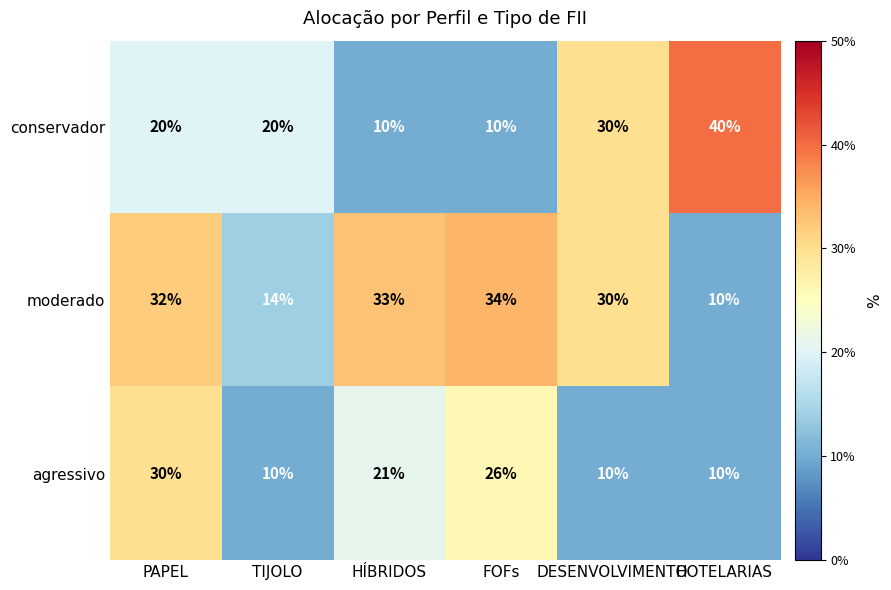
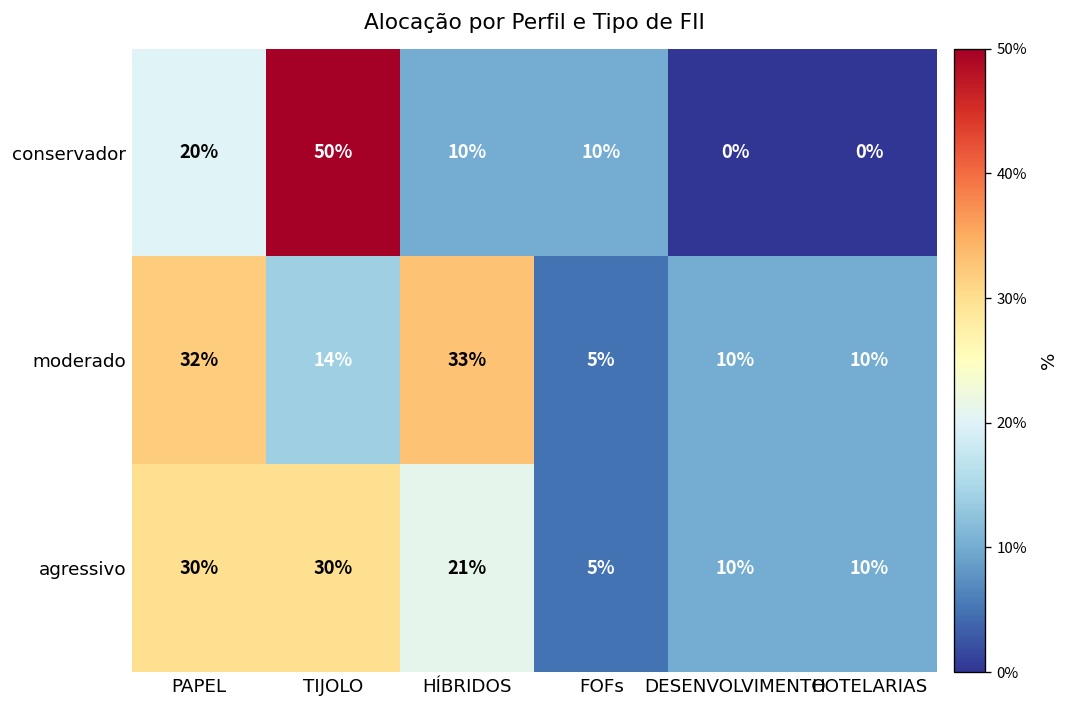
conservador, TIJOLO: 20% -> 50%
conservador, DESENVOLVIMENTO: 30% -> 0%
conservador, HOTELARIAS: 40% -> 0%
moderado, FOFs: 34% -> 5%
moderado, DESENVOLVIMENTO: 30% -> 10%
agressivo, TIJOLO: 10% -> 30%
agressivo, FOFs: 26% -> 5%
